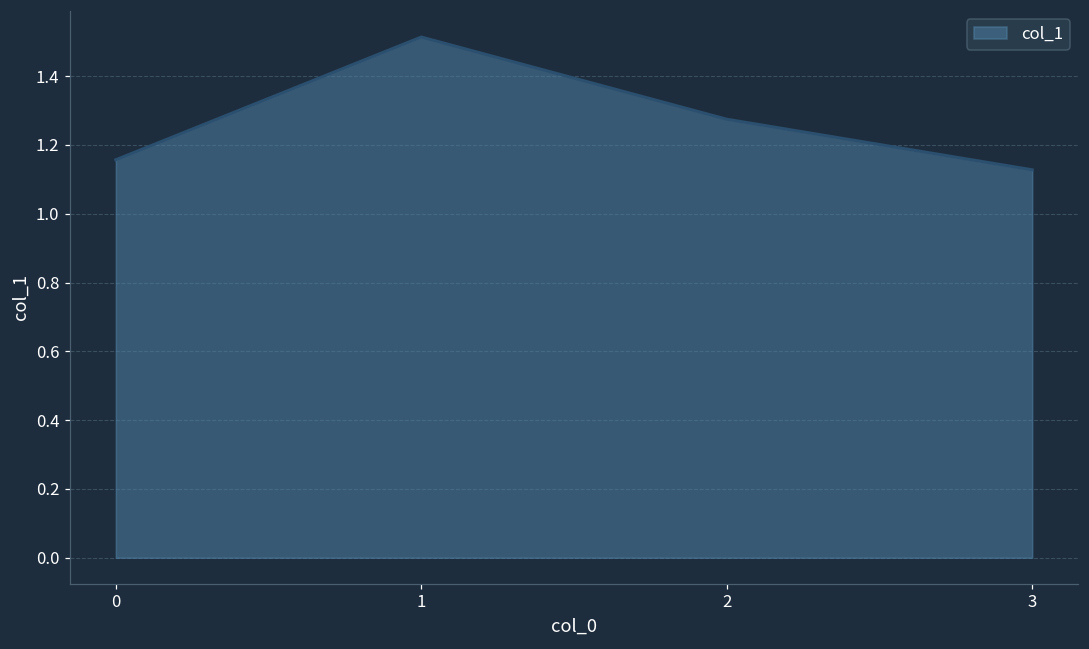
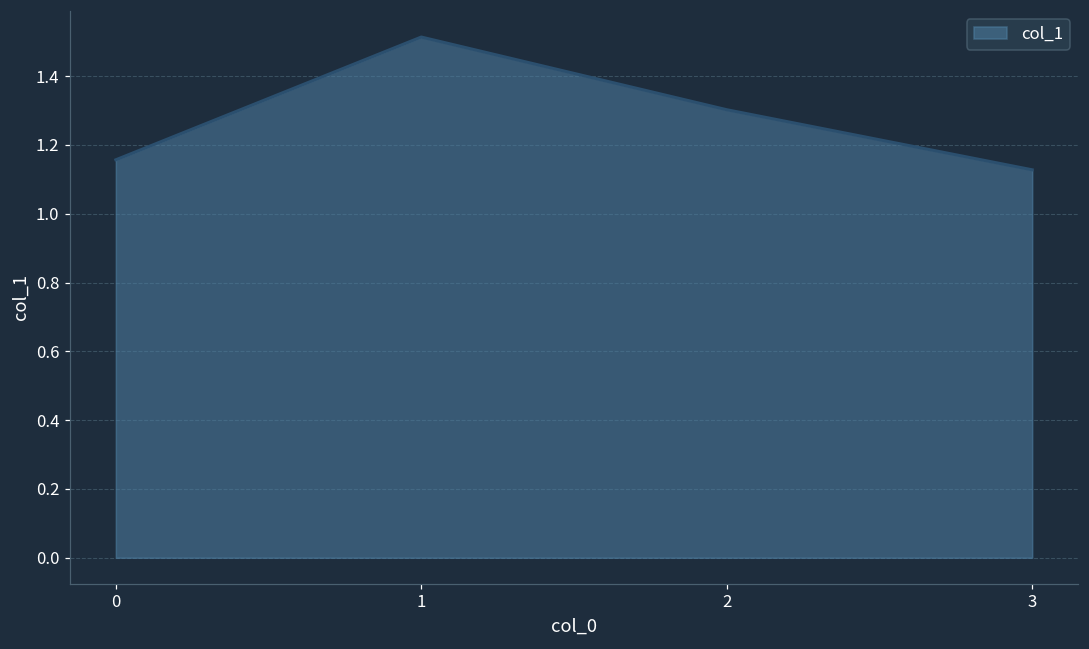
2: 1.27 -> 1.30
